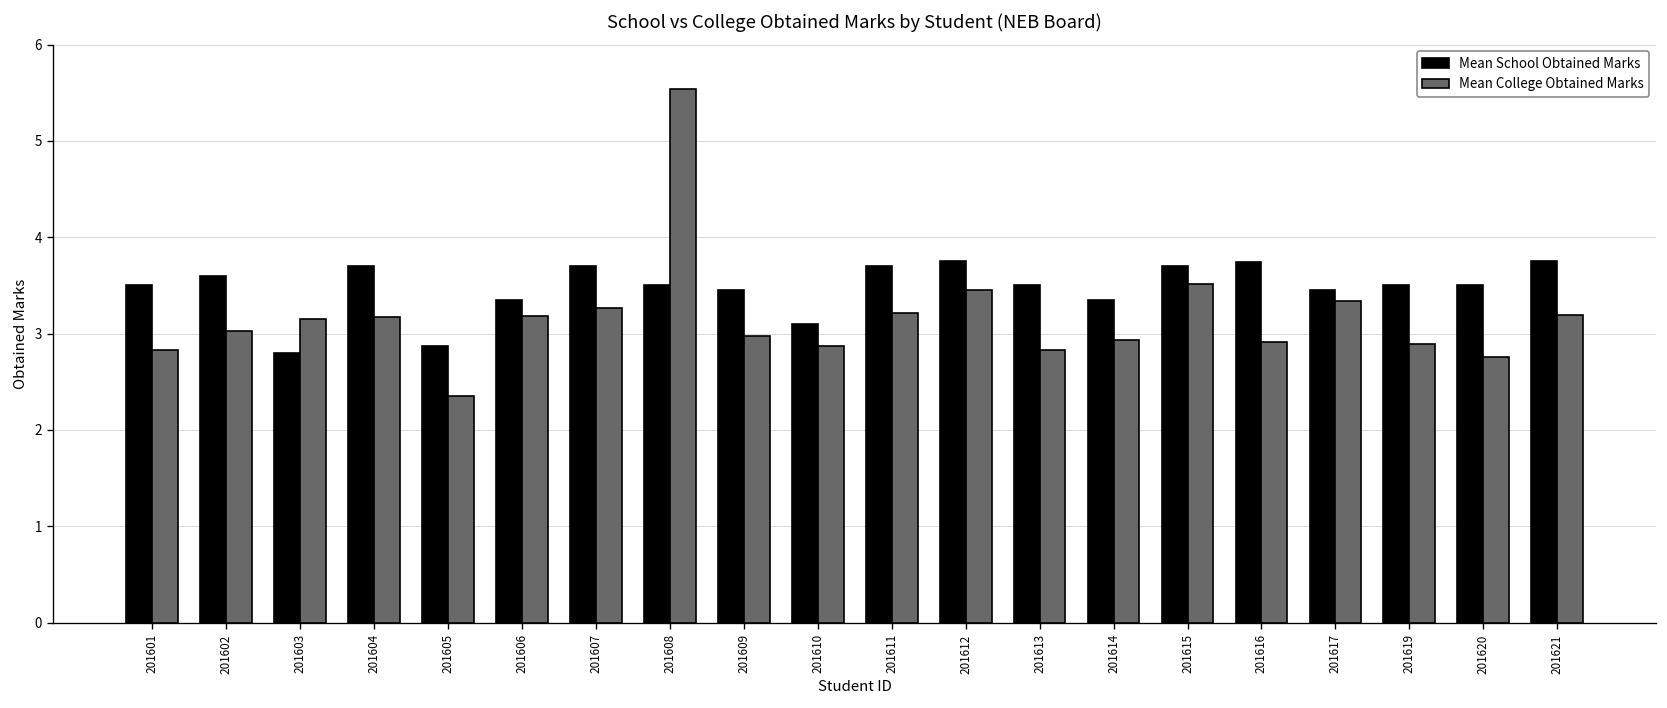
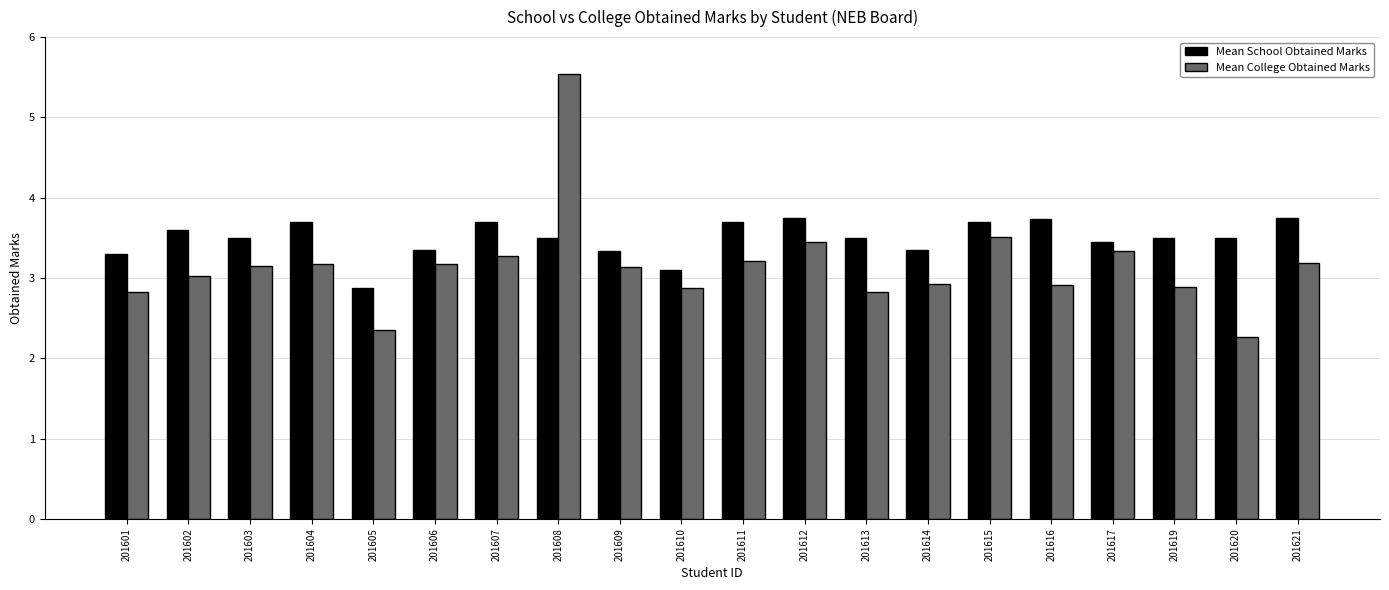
Mean School Obtained Marks, 201601: 3.5 -> 3.3
Mean School Obtained Marks, 201603: 2.8 -> 3.5
Mean School Obtained Marks, 201609: 3.5 -> 3.3
Mean College Obtained Marks, 201609: 3.0 -> 3.1
Mean College Obtained Marks, 201620: 2.8 -> 2.3
